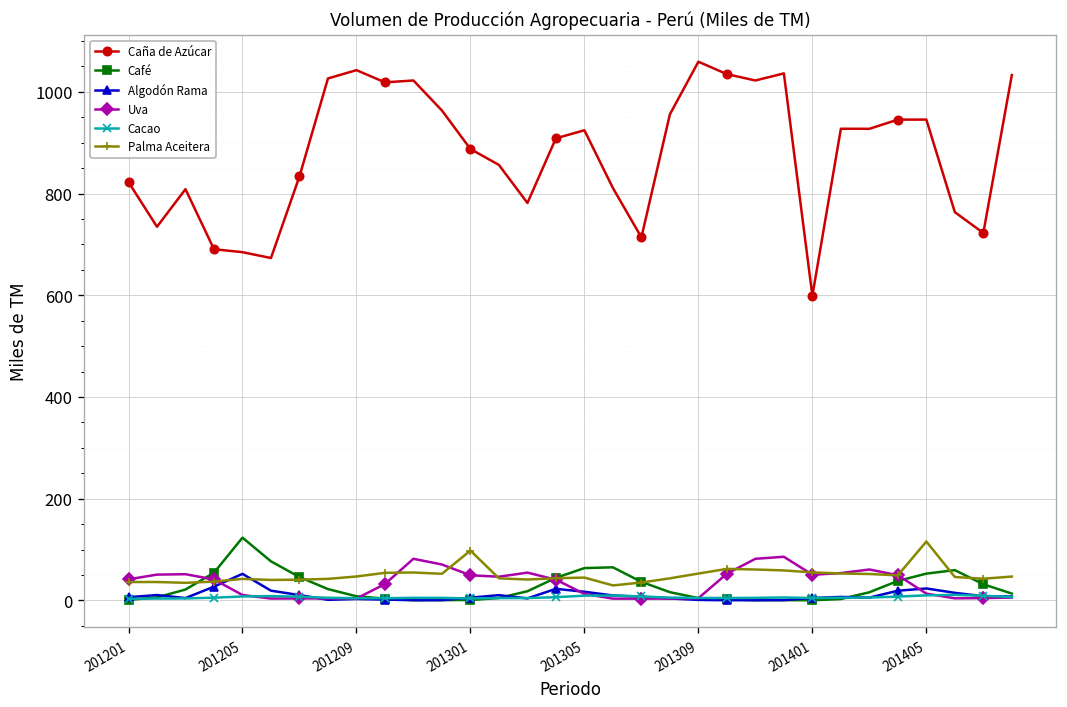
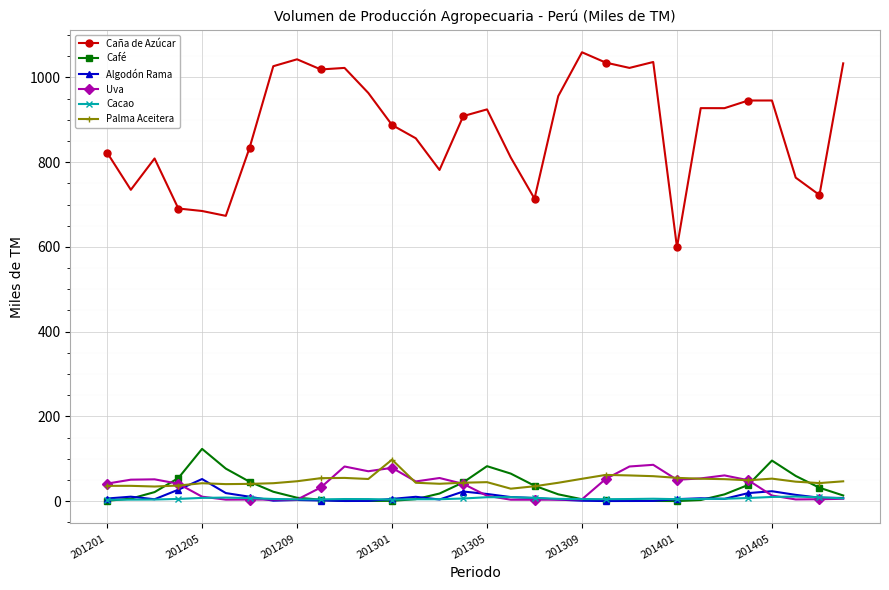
Uva, 201301: 50 -> 80
Café, 201305: 60 -> 80
Café, 201405: 50 -> 100
Palma Aceitera, 201405: 120 -> 50
